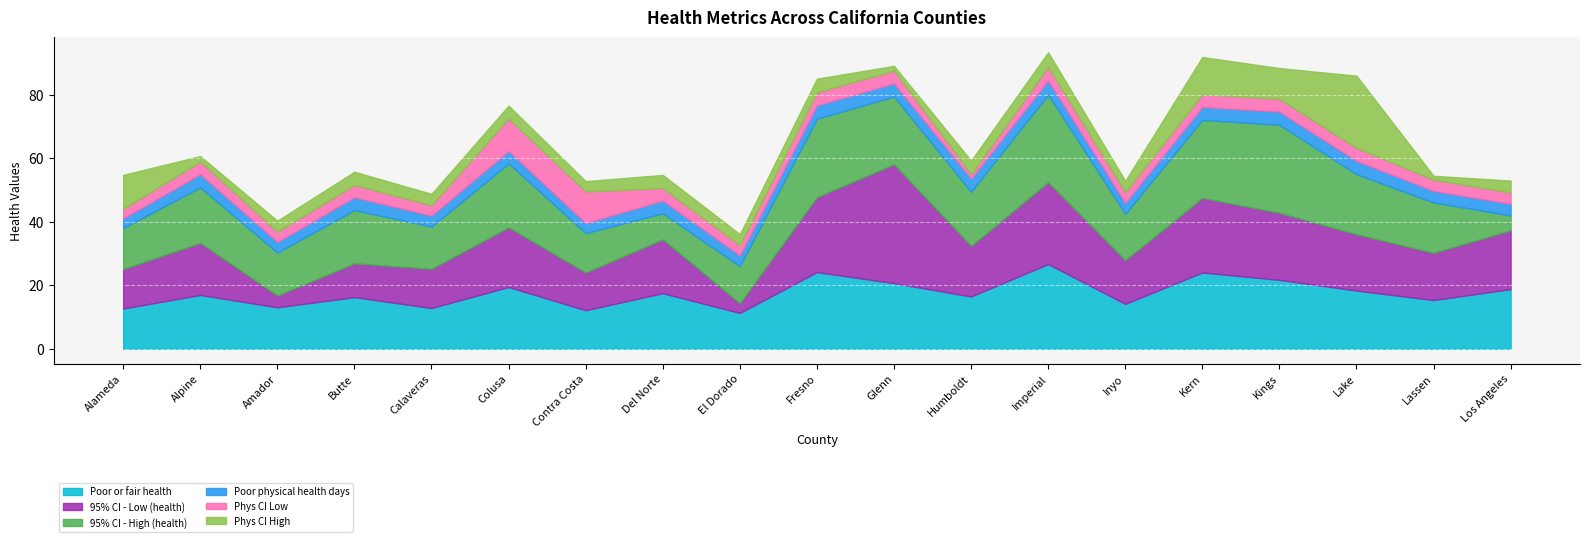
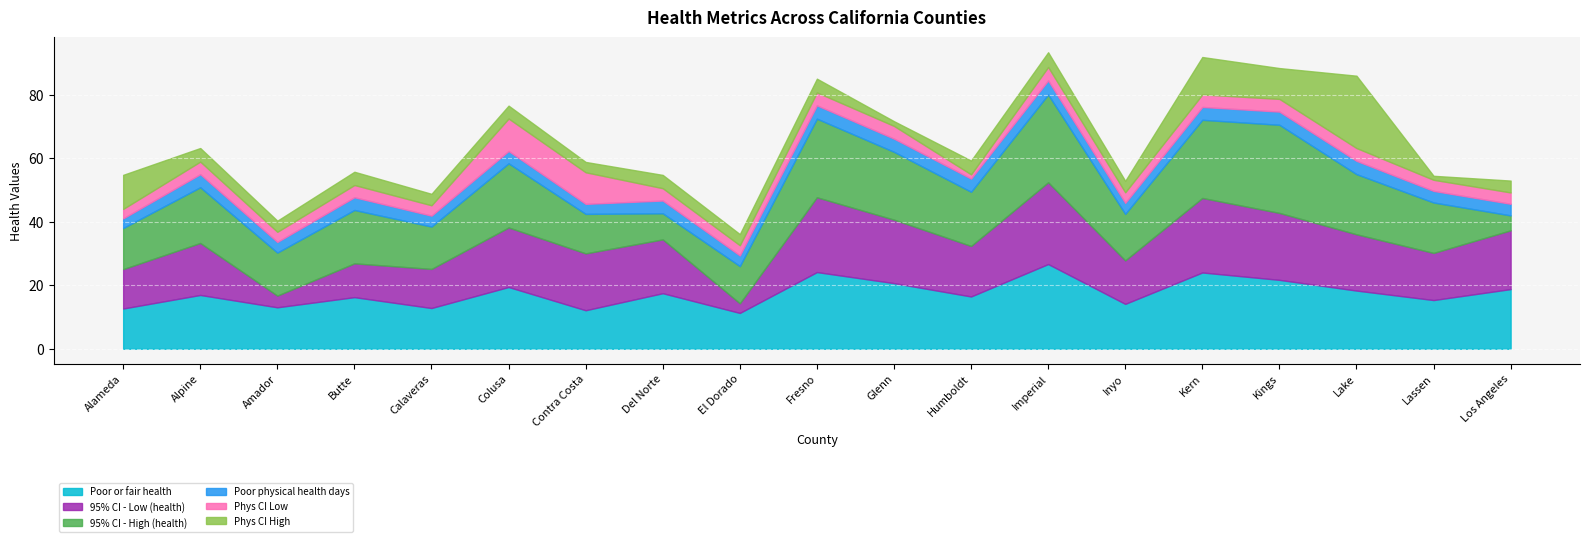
Phys CI High, Alpine: 2 -> 4
95% CI - Low (health), Contra Costa: 12 -> 18
95% CI - Low (health), Glenn: 37 -> 20
